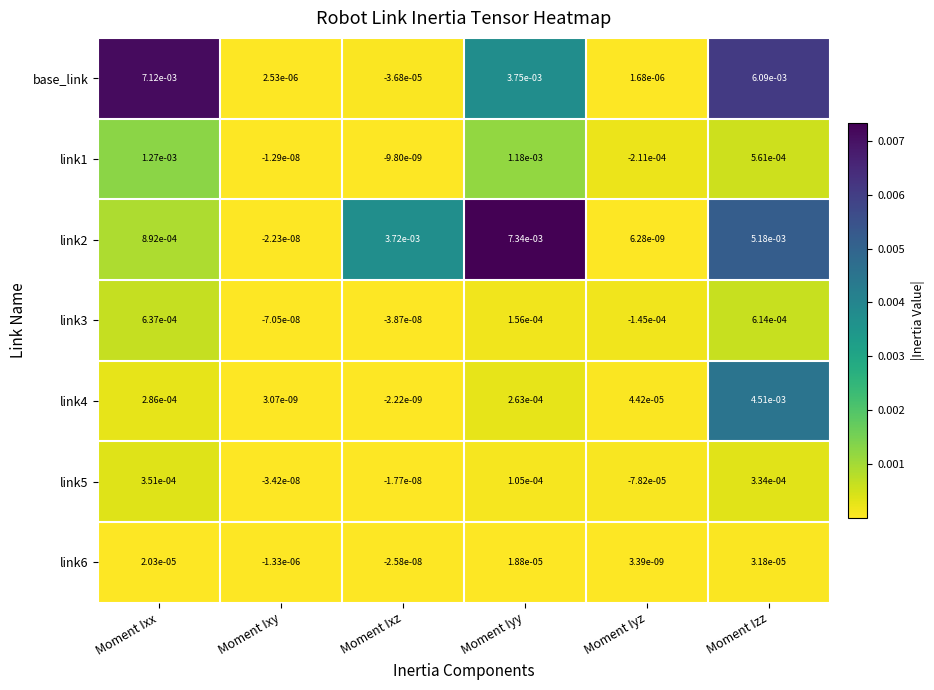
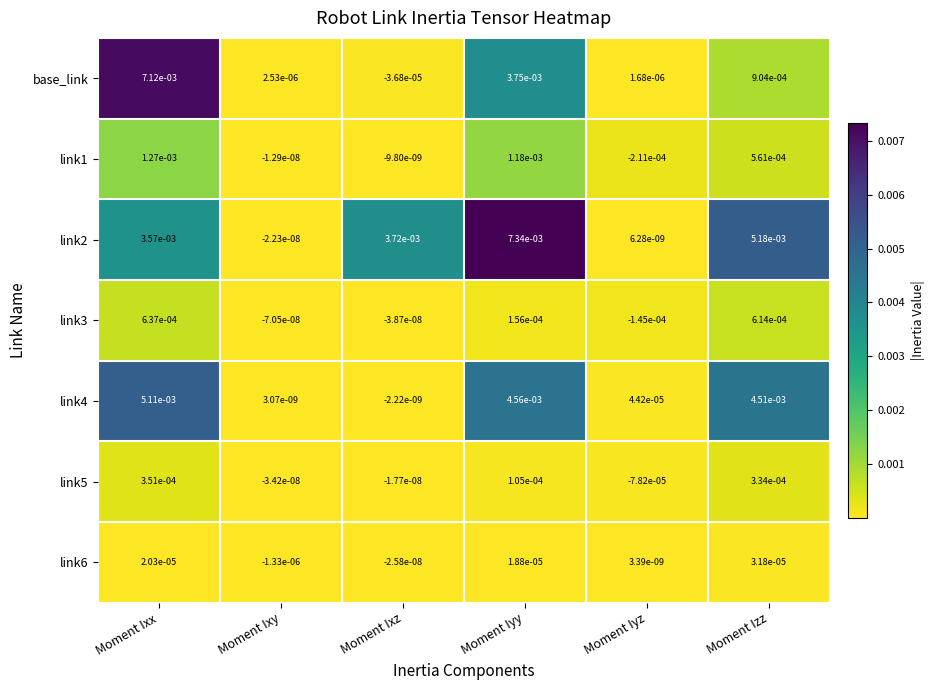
base_link, Moment Izz: 6.09e-03 -> 9.04e-04
link2, Moment Ixx: 8.92e-04 -> 3.57e-03
link4, Moment Ixx: 2.86e-04 -> 5.11e-03
link4, Moment Iyy: 2.63e-04 -> 4.56e-03
